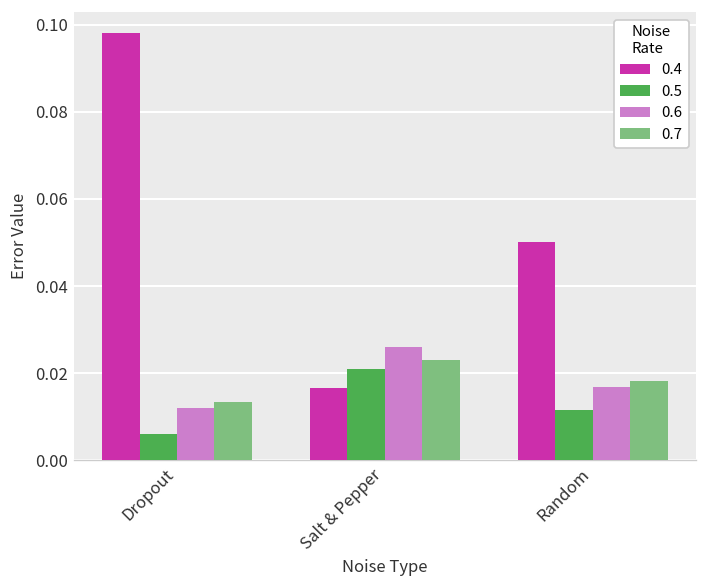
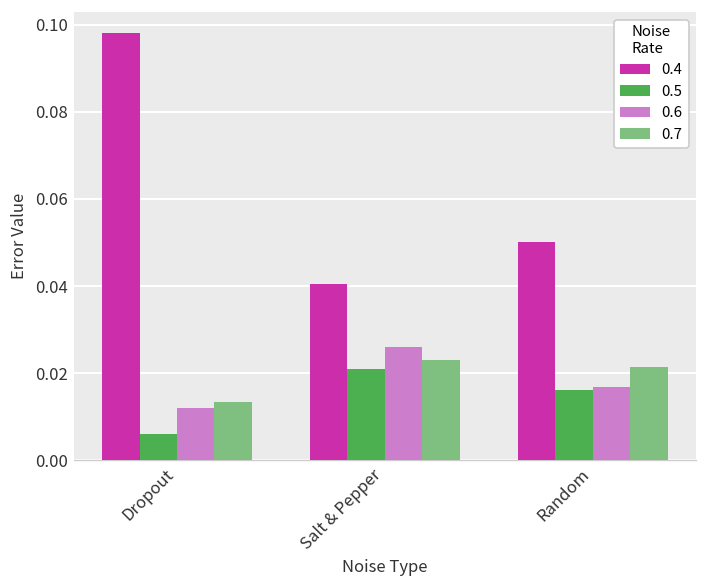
0.4, Salt & Pepper: 0.017 -> 0.041
0.5, Random: 0.012 -> 0.016
0.7, Random: 0.018 -> 0.021
